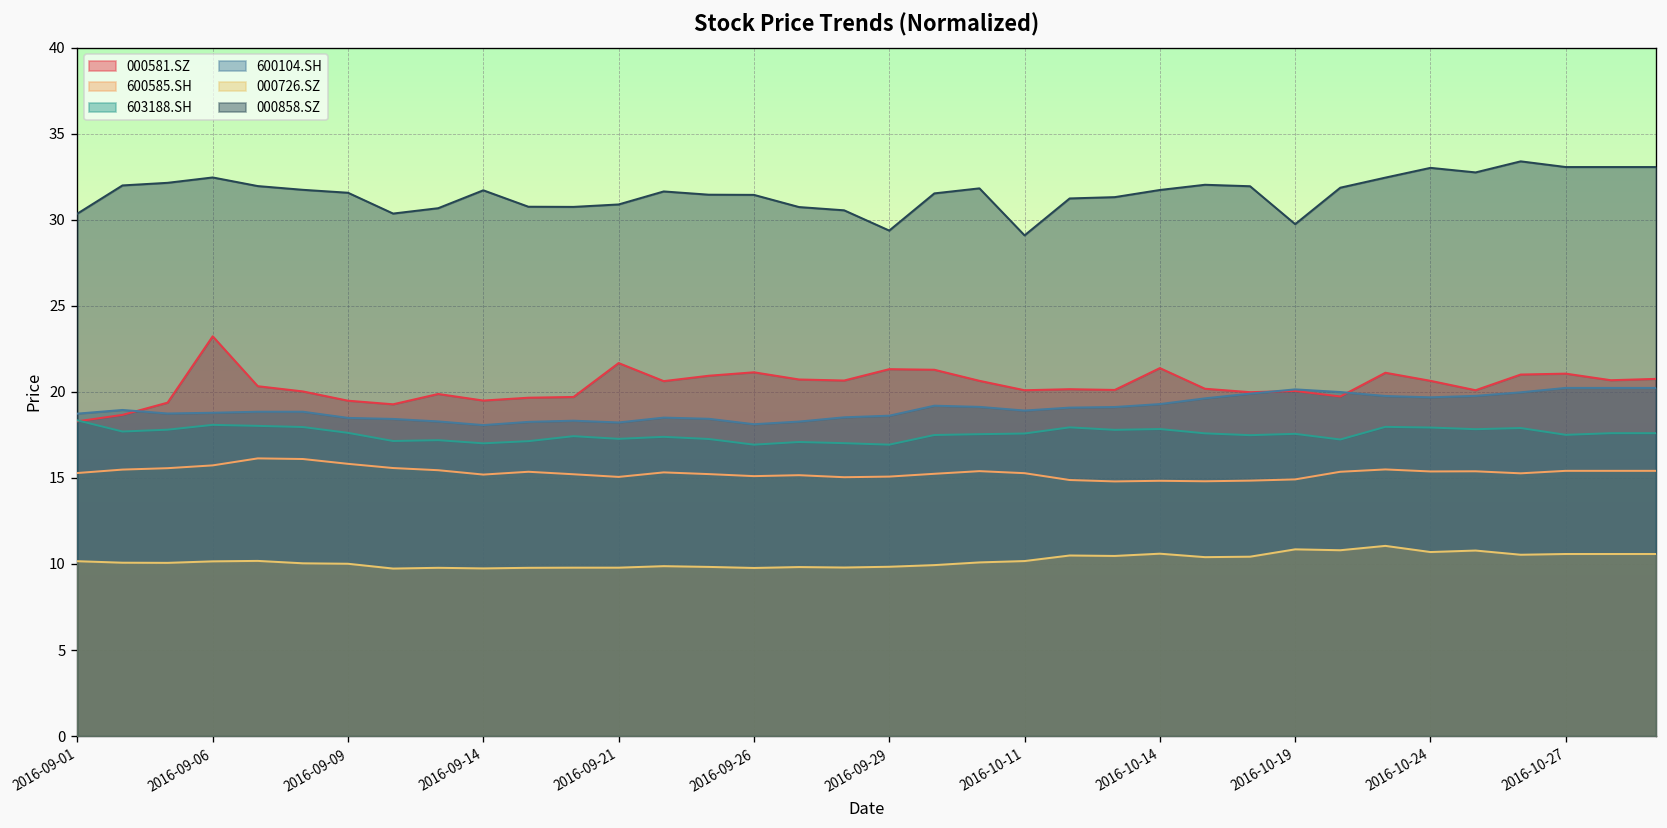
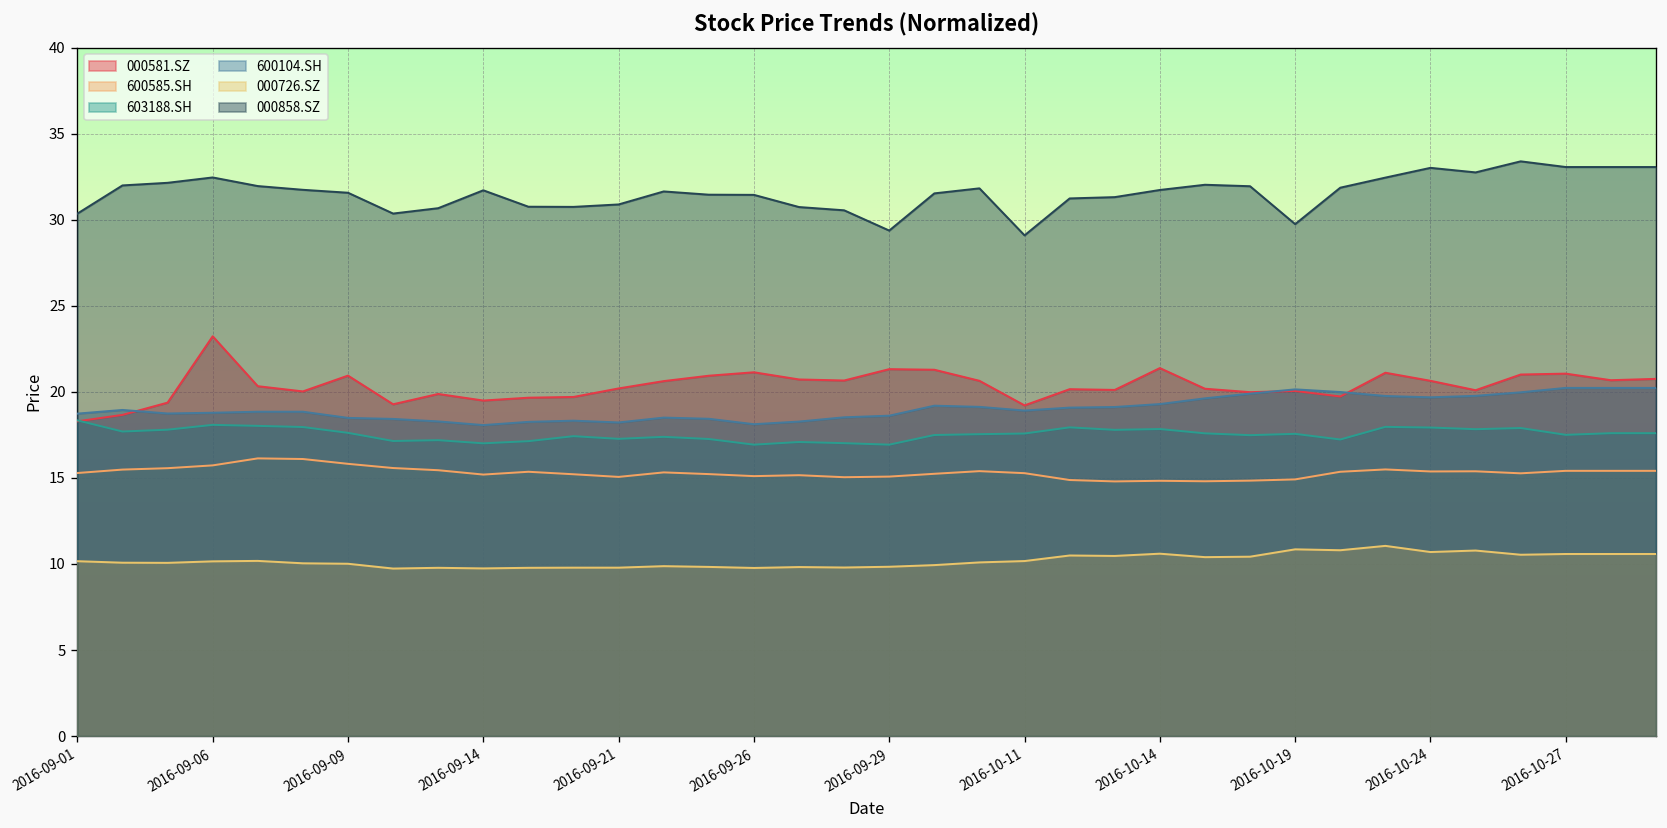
000581.SZ, 2016-09-09: 19.5 -> 20.9
000581.SZ, 2016-09-21: 21.7 -> 20.2
000581.SZ, 2016-10-11: 20.1 -> 19.2
